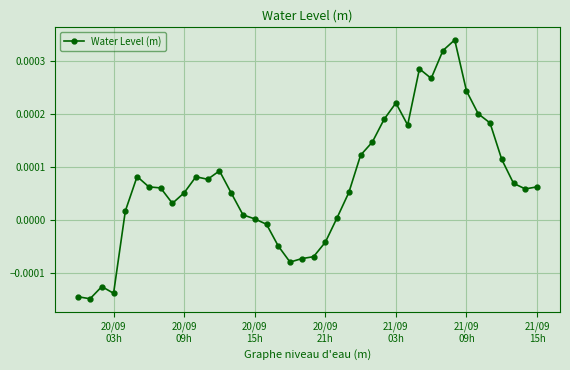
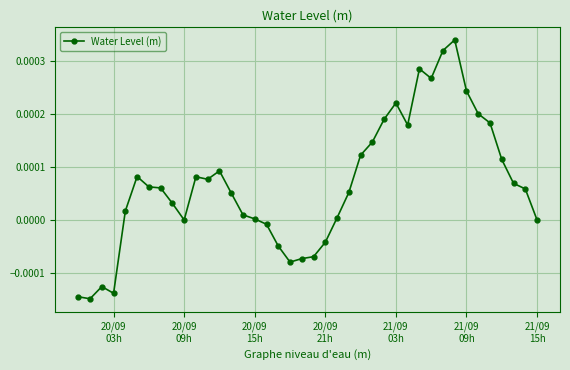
20/09 09h: 0.0001 -> 0.0000
21/09 15h: 0.0001 -> 0.0000
